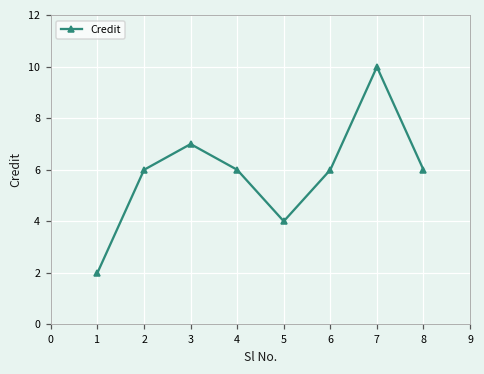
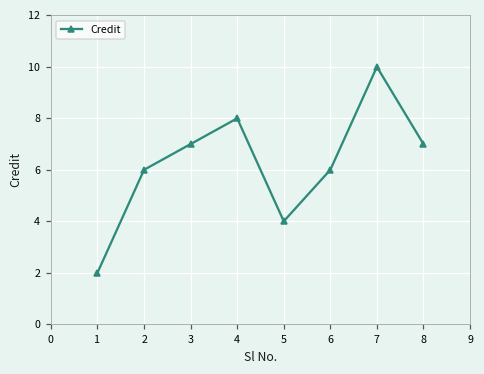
4: 6 -> 8
8: 6 -> 7
